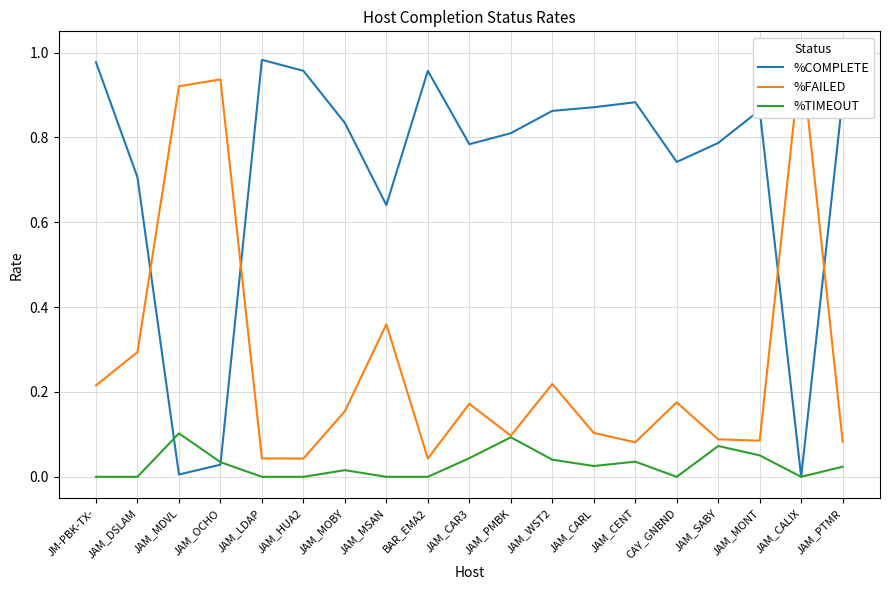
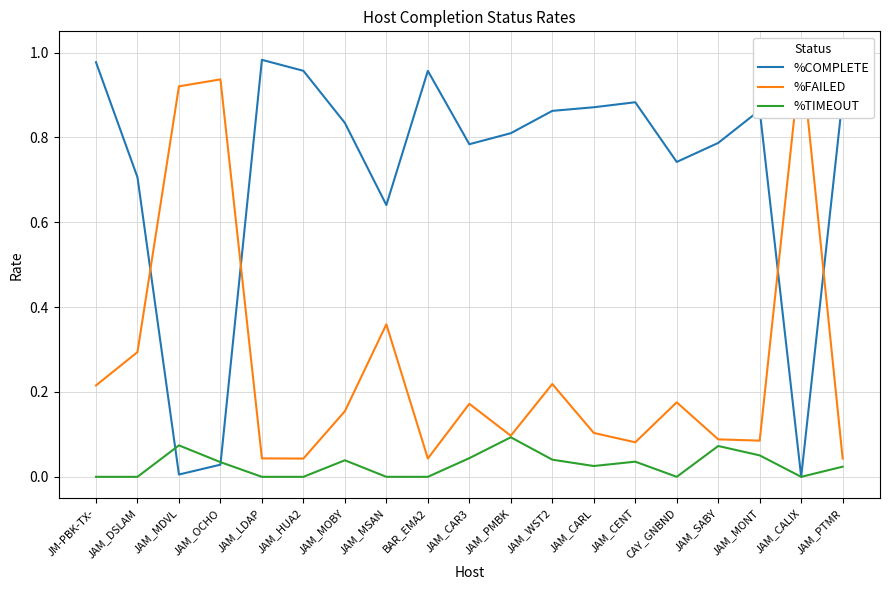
%TIMEOUT, JAM_MDVL: 0.10 -> 0.07
%TIMEOUT, JAM_MOBY: 0.02 -> 0.04
%FAILED, JAM_PTMR: 0.08 -> 0.04
